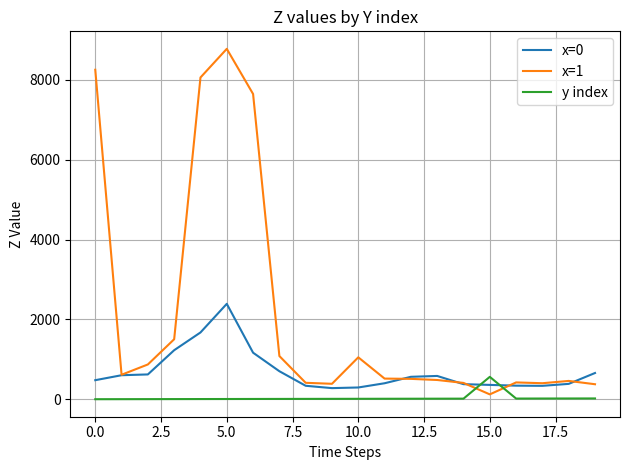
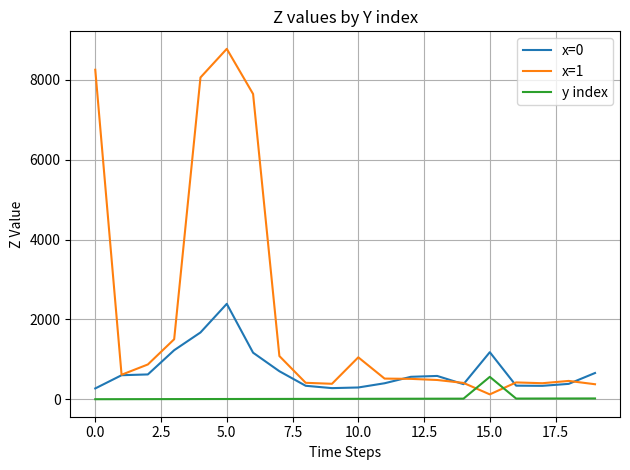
x=0, 0.0: 500 -> 300
x=0, 15.0: 400 -> 1200
